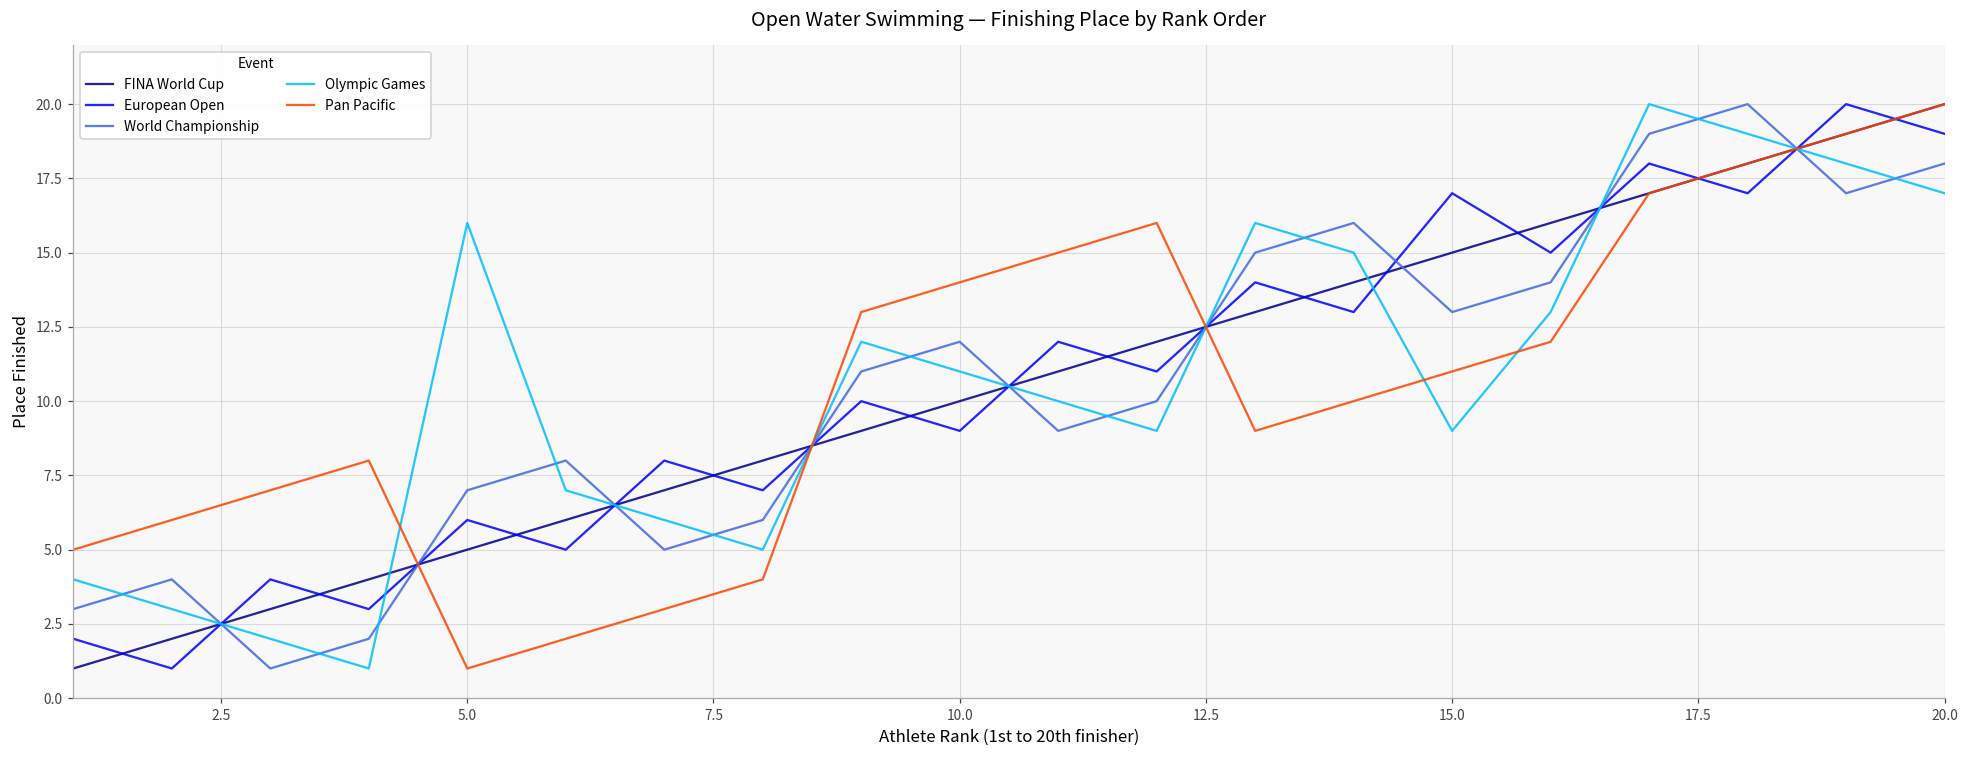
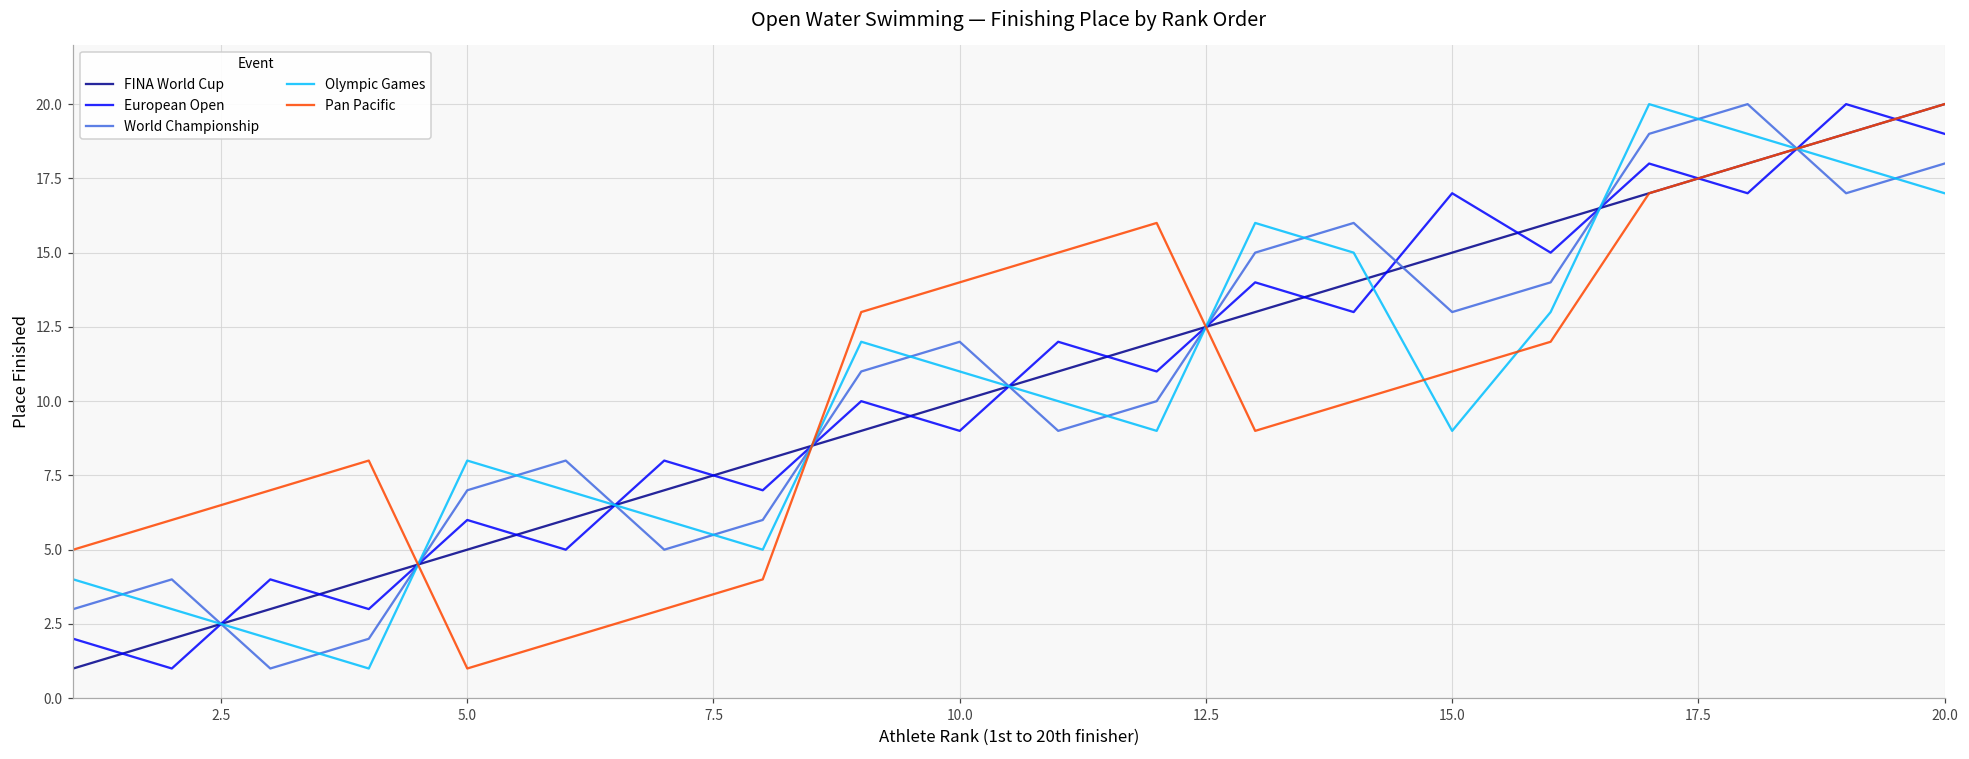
Olympic Games, 5.0: 16 -> 8
